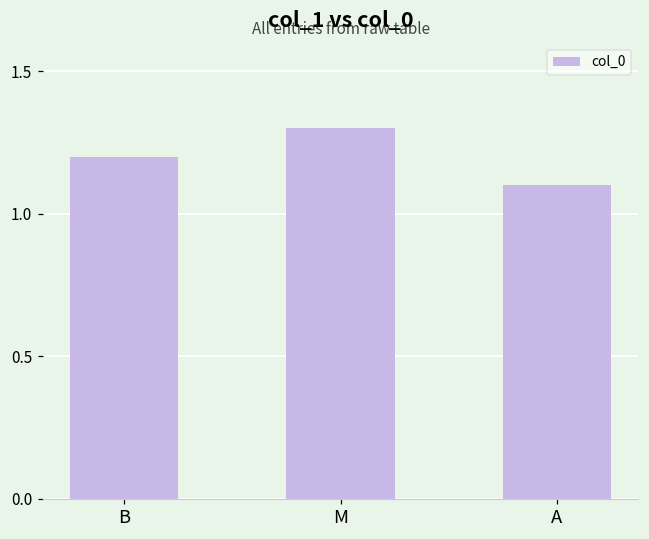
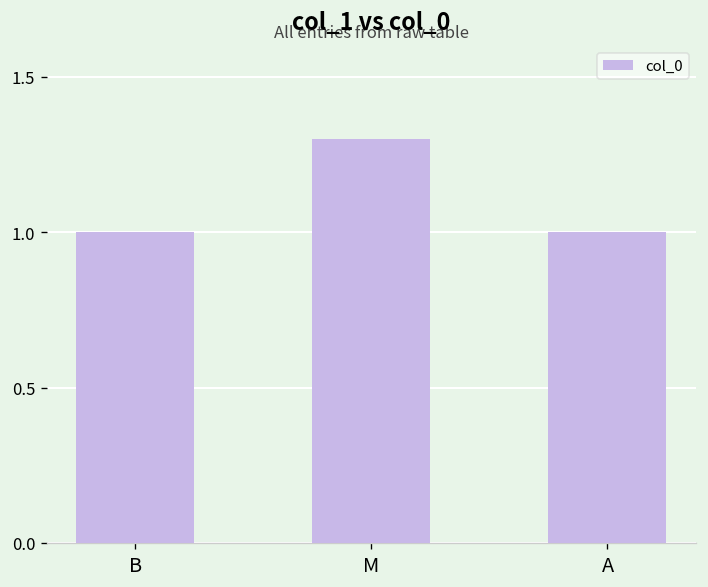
B: 1.2 -> 1.0
A: 1.1 -> 1.0
